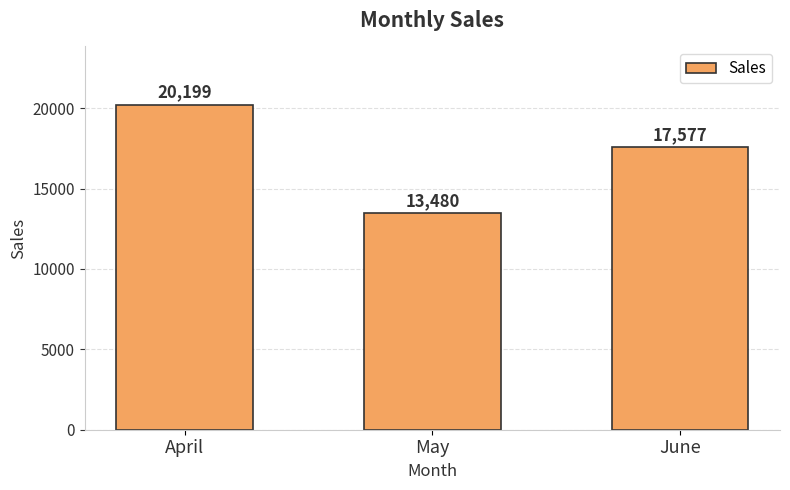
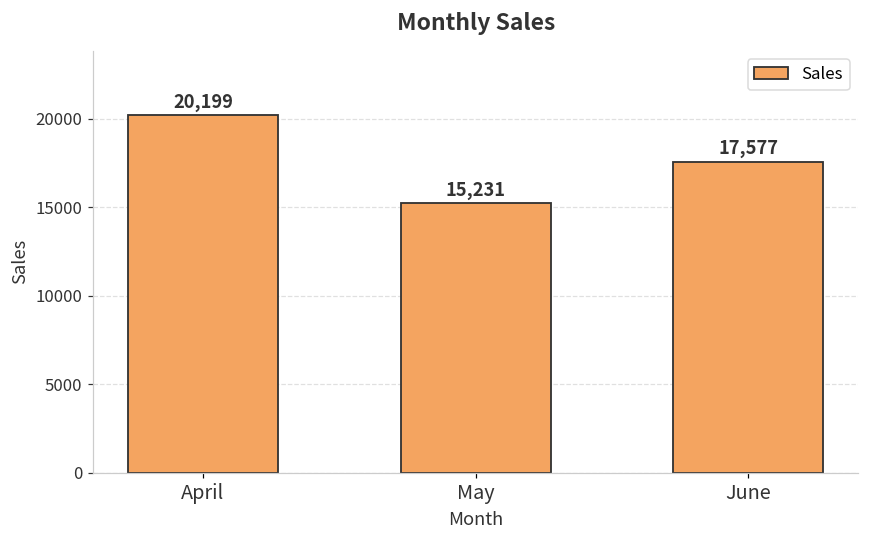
May: 13,480 -> 15,231
